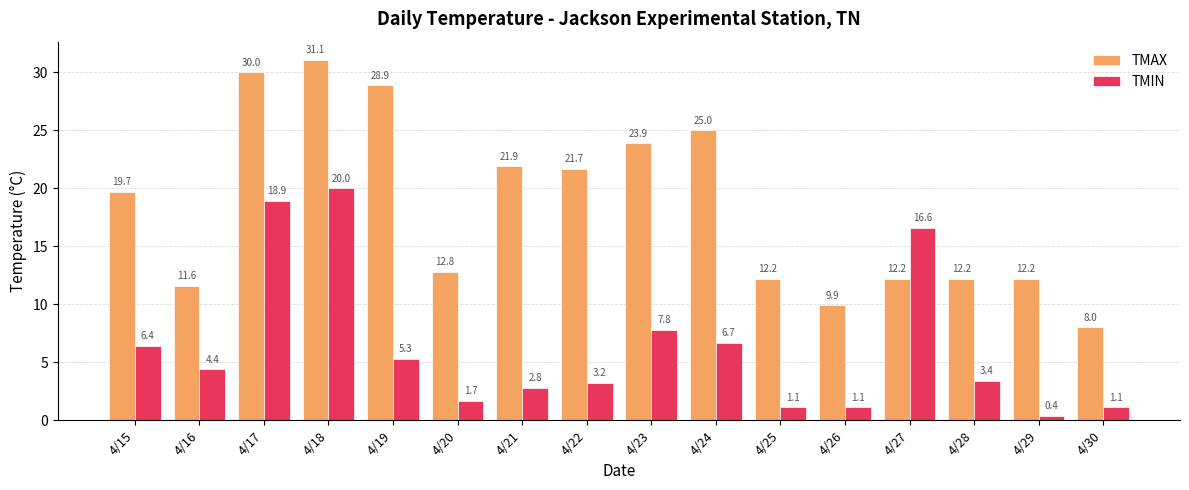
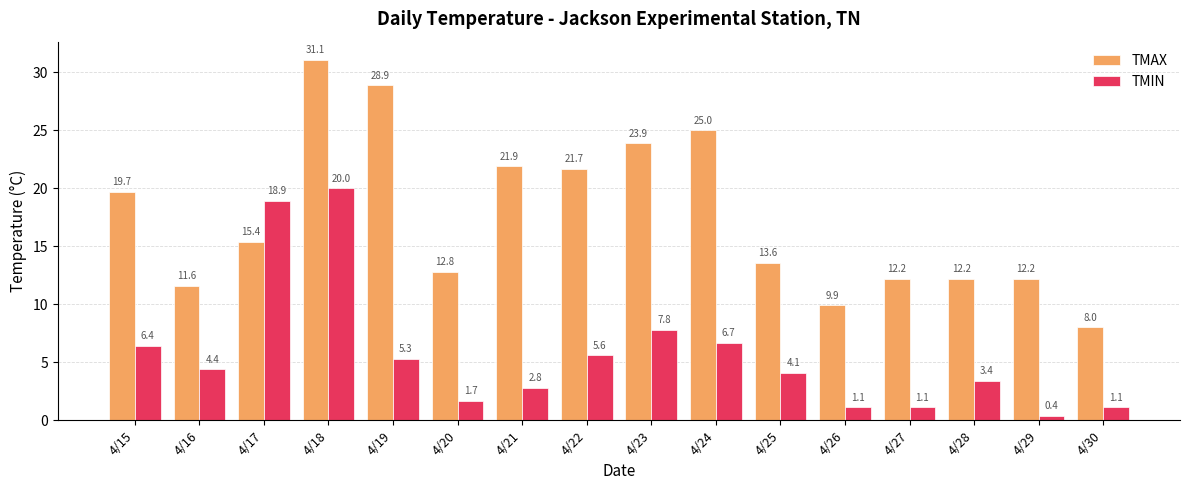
TMAX, 4/17: 30.0 -> 15.4
TMIN, 4/22: 3.2 -> 5.6
TMAX, 4/25: 12.2 -> 13.6
TMIN, 4/25: 1.1 -> 4.1
TMIN, 4/27: 16.6 -> 1.1
